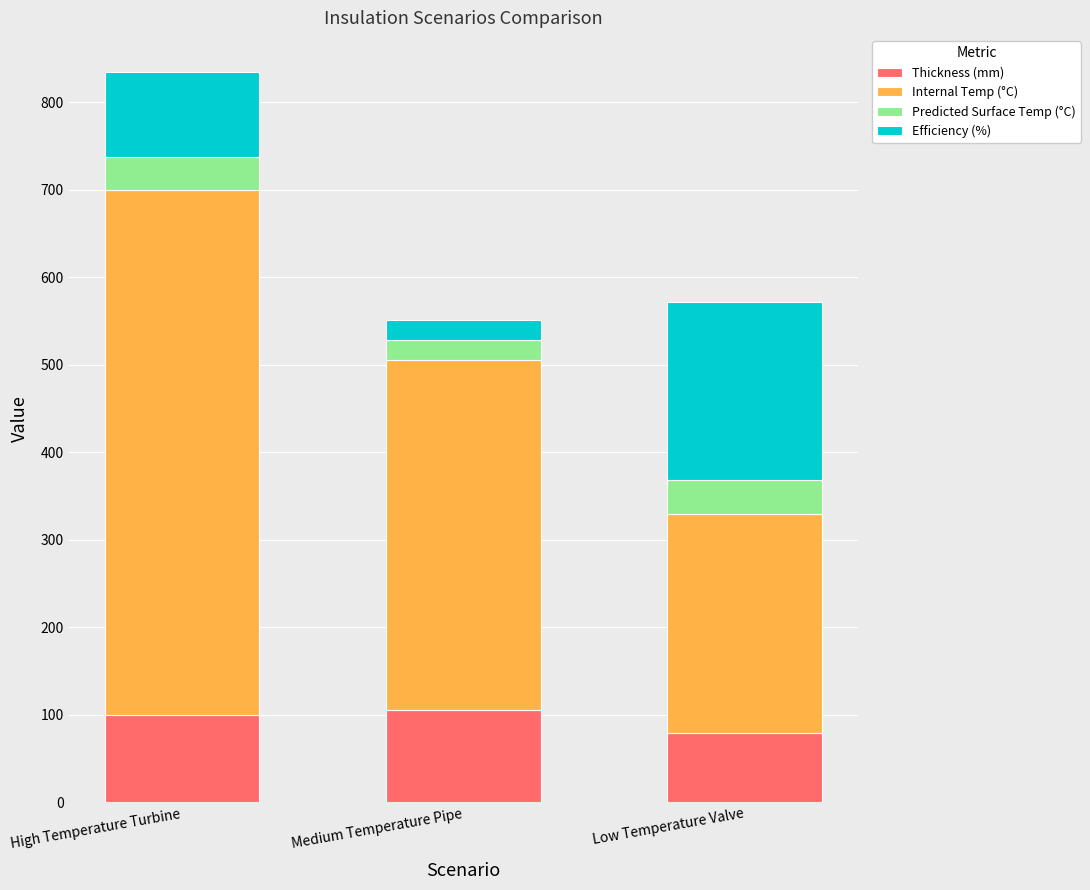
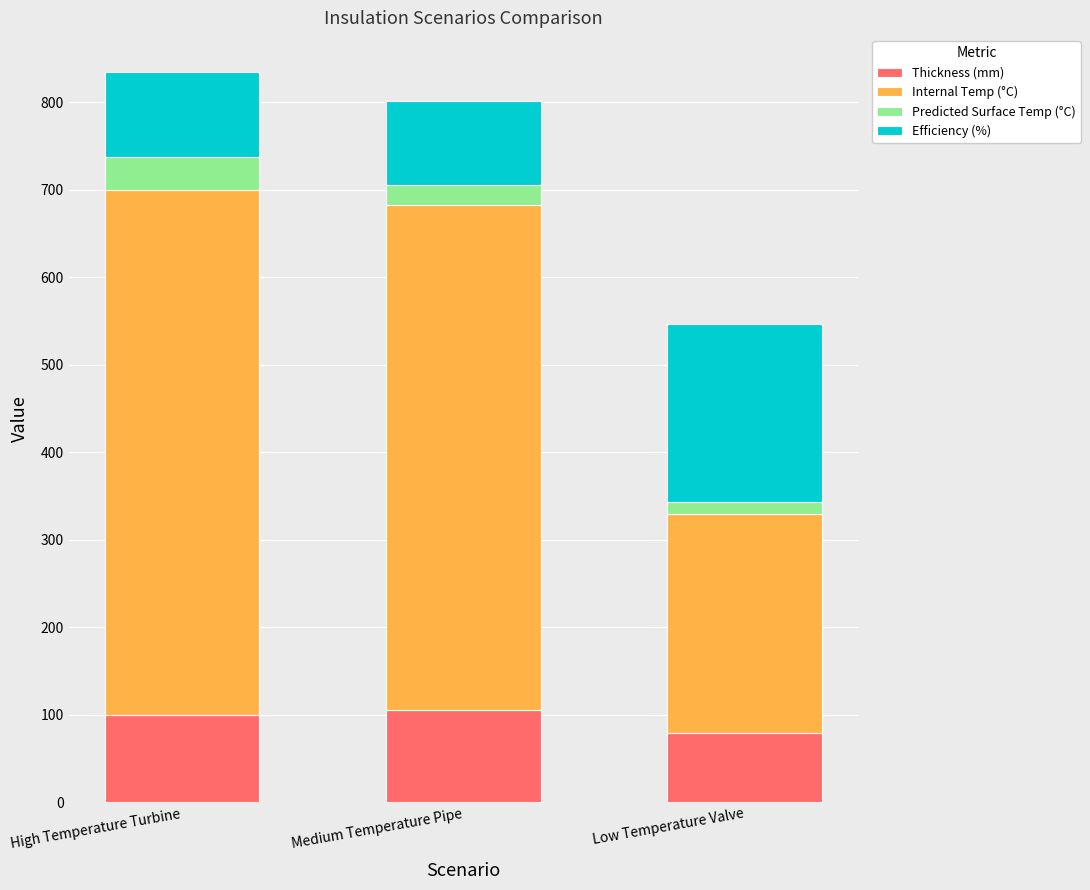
Internal Temp (°C), Medium Temperature Pipe: 400 -> 580
Efficiency (%), Medium Temperature Pipe: 20 -> 100
Predicted Surface Temp (°C), Low Temperature Valve: 40 -> 10
